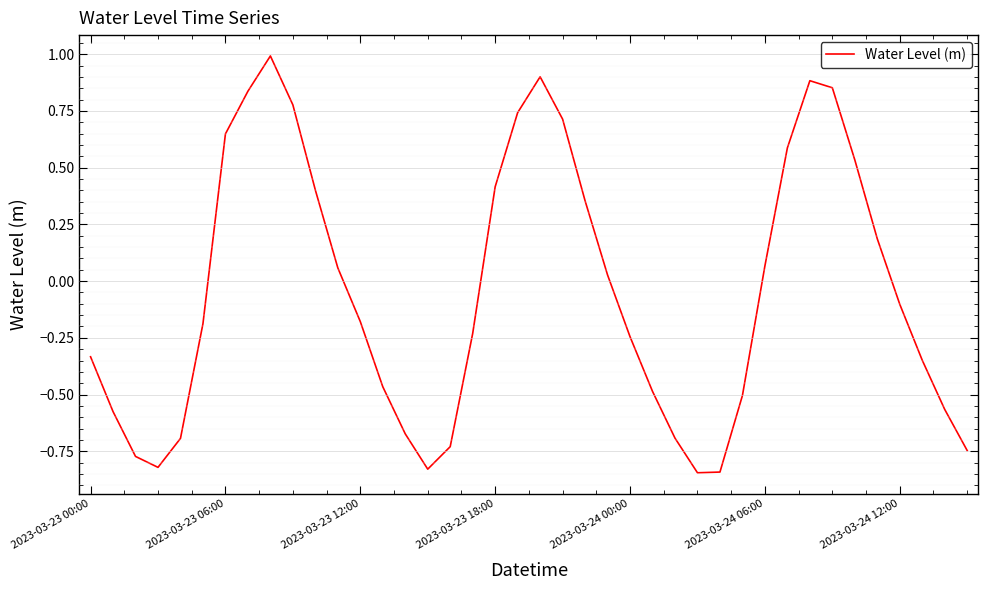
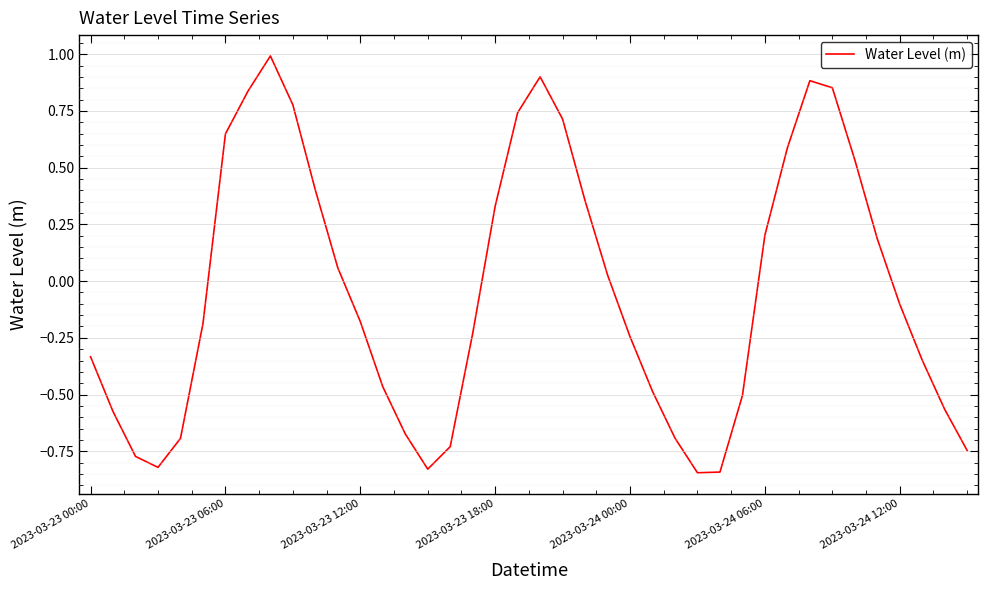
2023-03-23 18:00: 0.42 -> 0.33
2023-03-24 06:00: 0.07 -> 0.20
